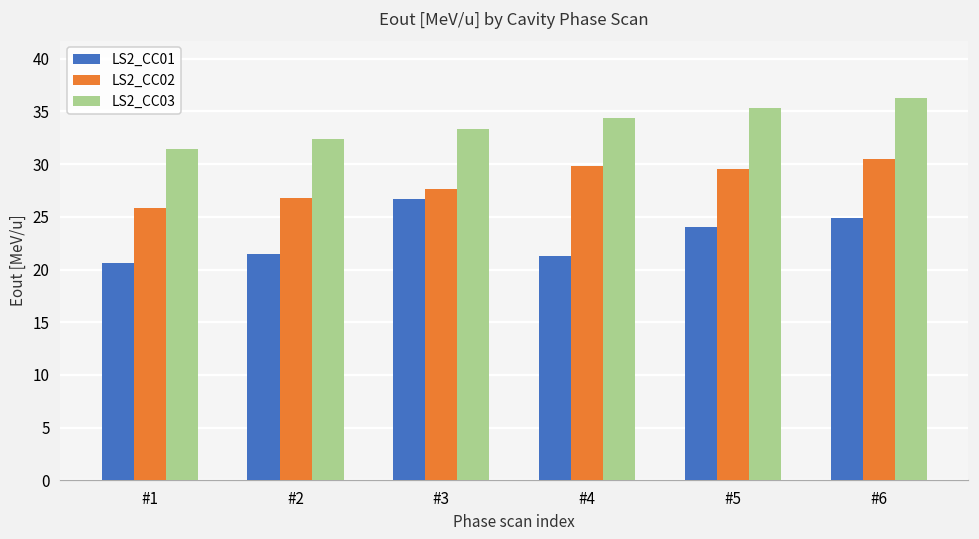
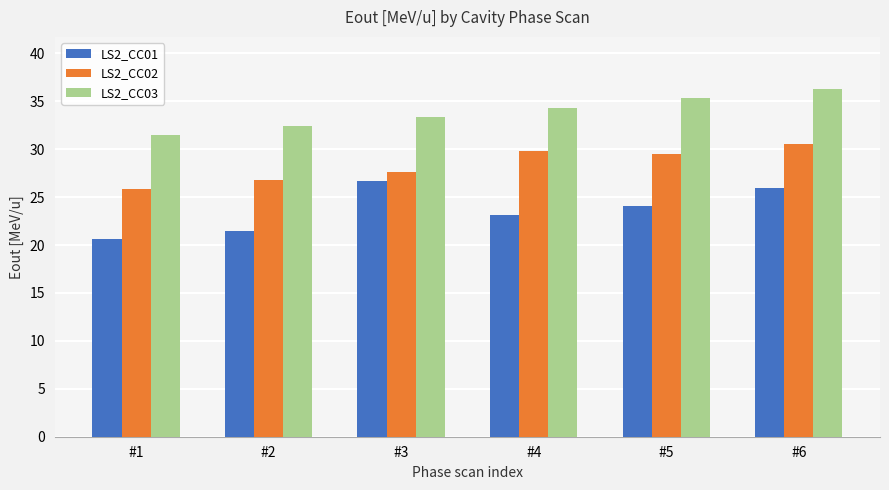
LS2_CC01, #4: 21 -> 23
LS2_CC01, #6: 25 -> 26
